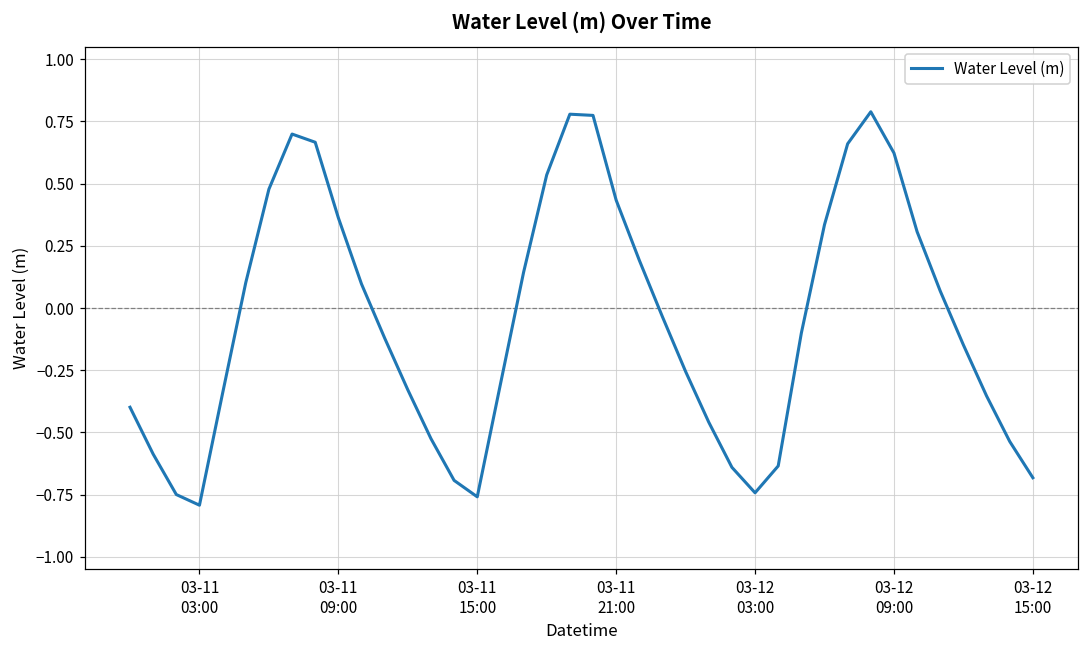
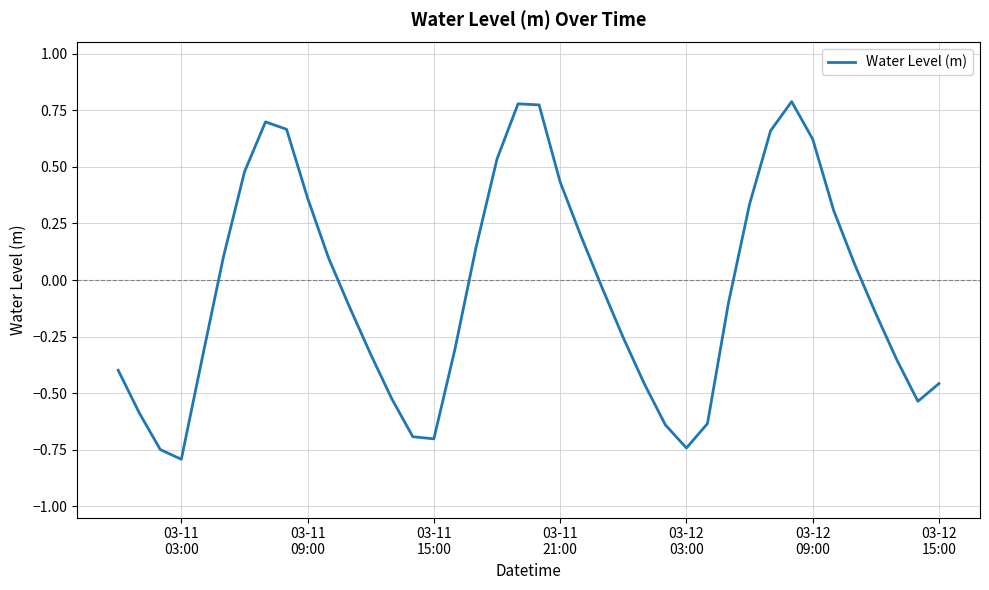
03-11 15:00: -0.76 -> -0.70
03-12 15:00: -0.68 -> -0.46
